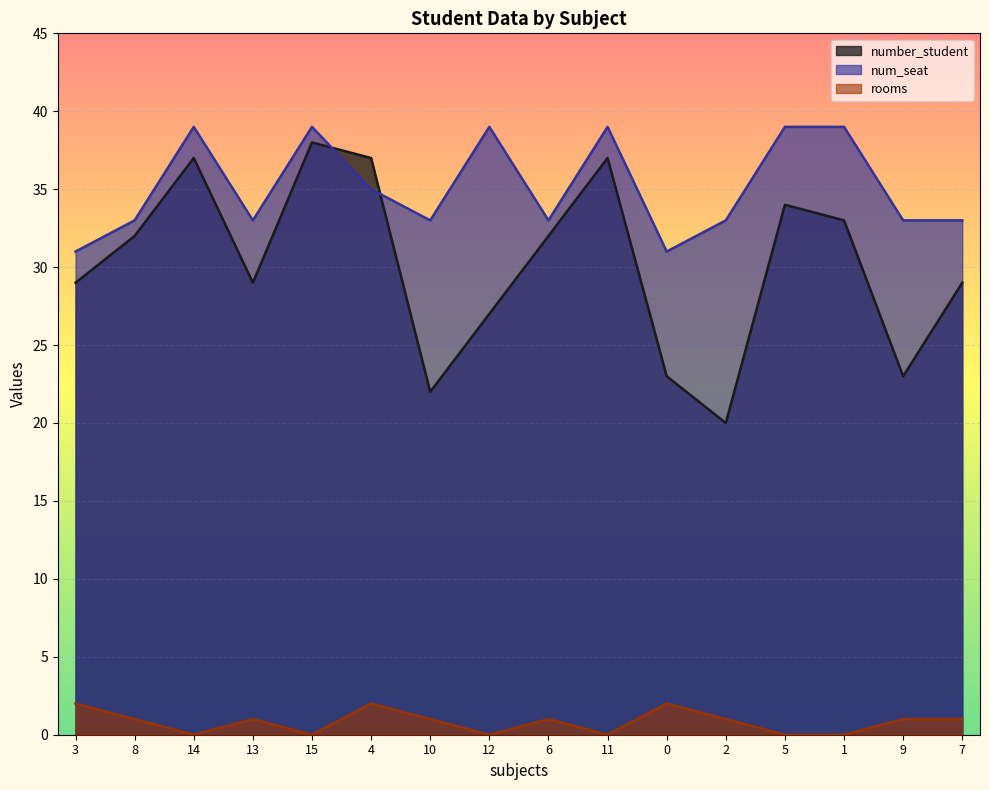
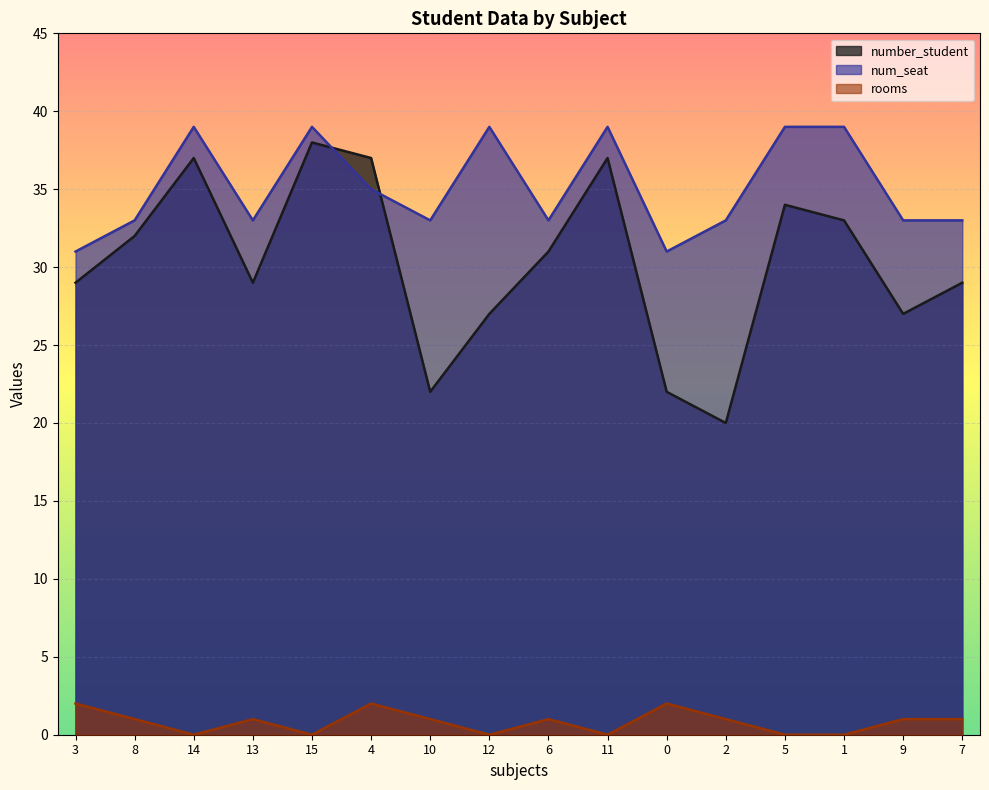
number_student, 6: 32 -> 31
number_student, 0: 23 -> 22
number_student, 9: 23 -> 27
